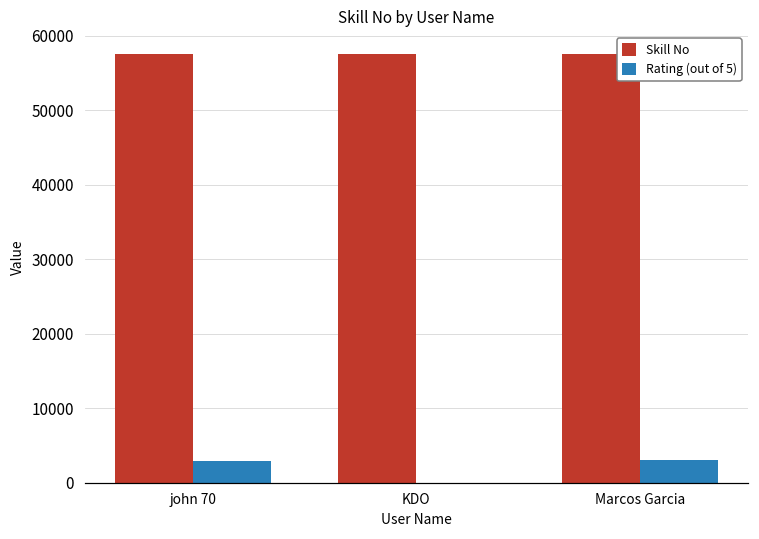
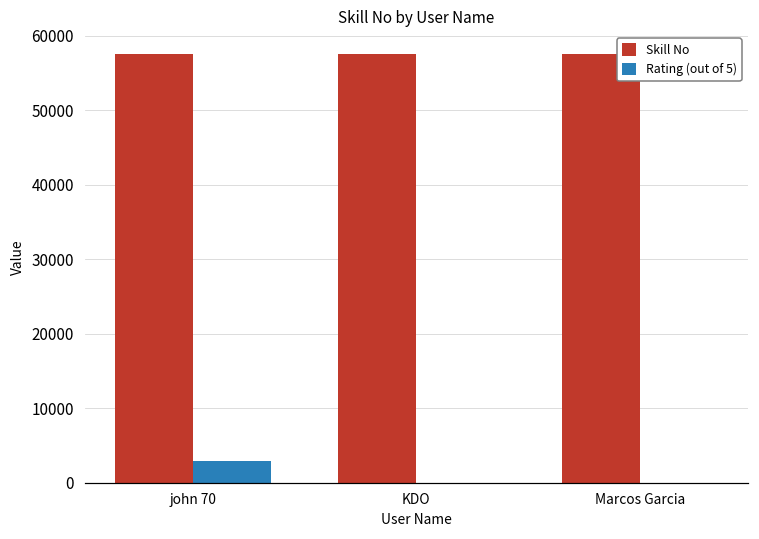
Rating (out of 5), Marcos Garcia: 3000 -> 0
